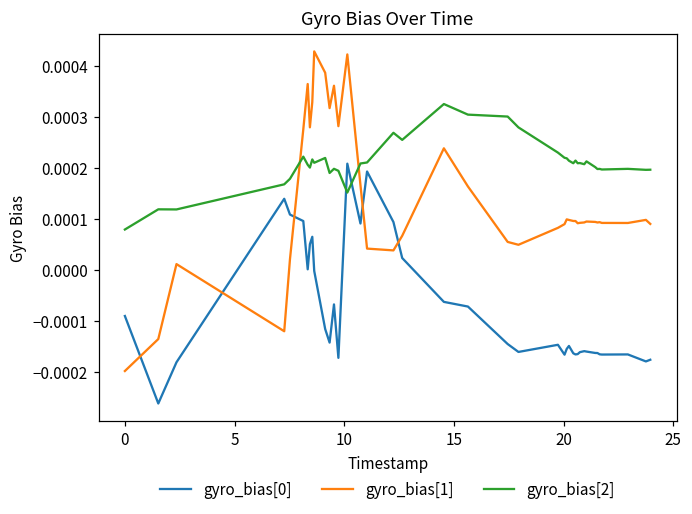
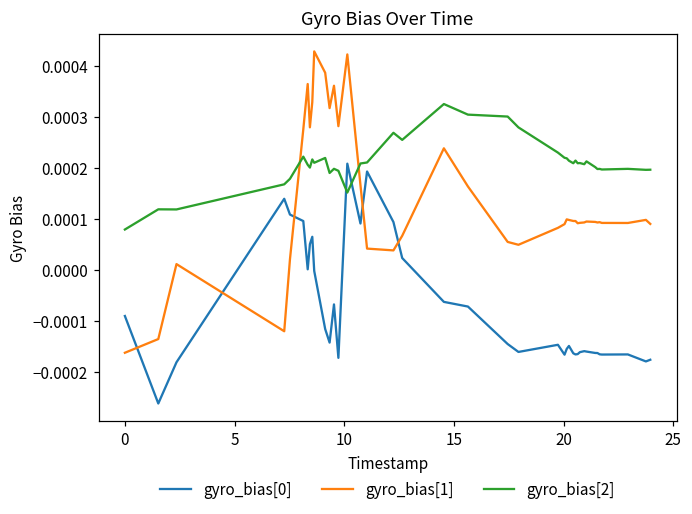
gyro_bias[1], 0: -0.00020 -> -0.00016
